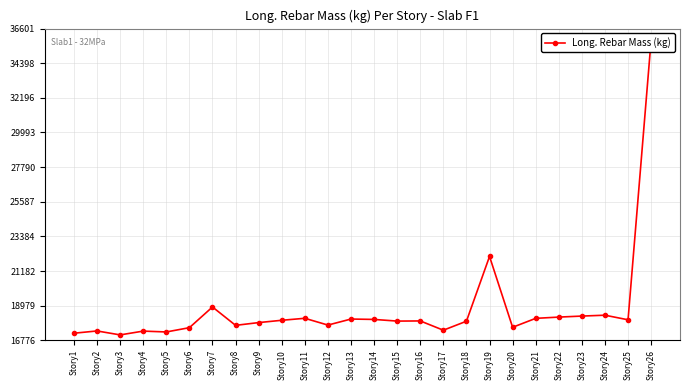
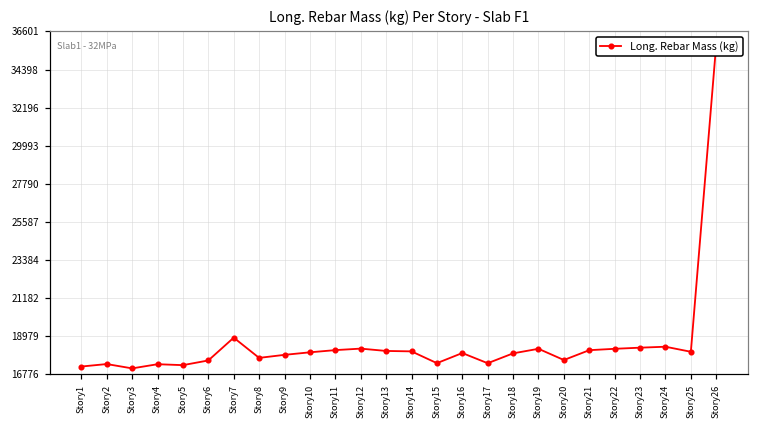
Story12: 17700 -> 18300
Story15: 18000 -> 17400
Story19: 22100 -> 18300
